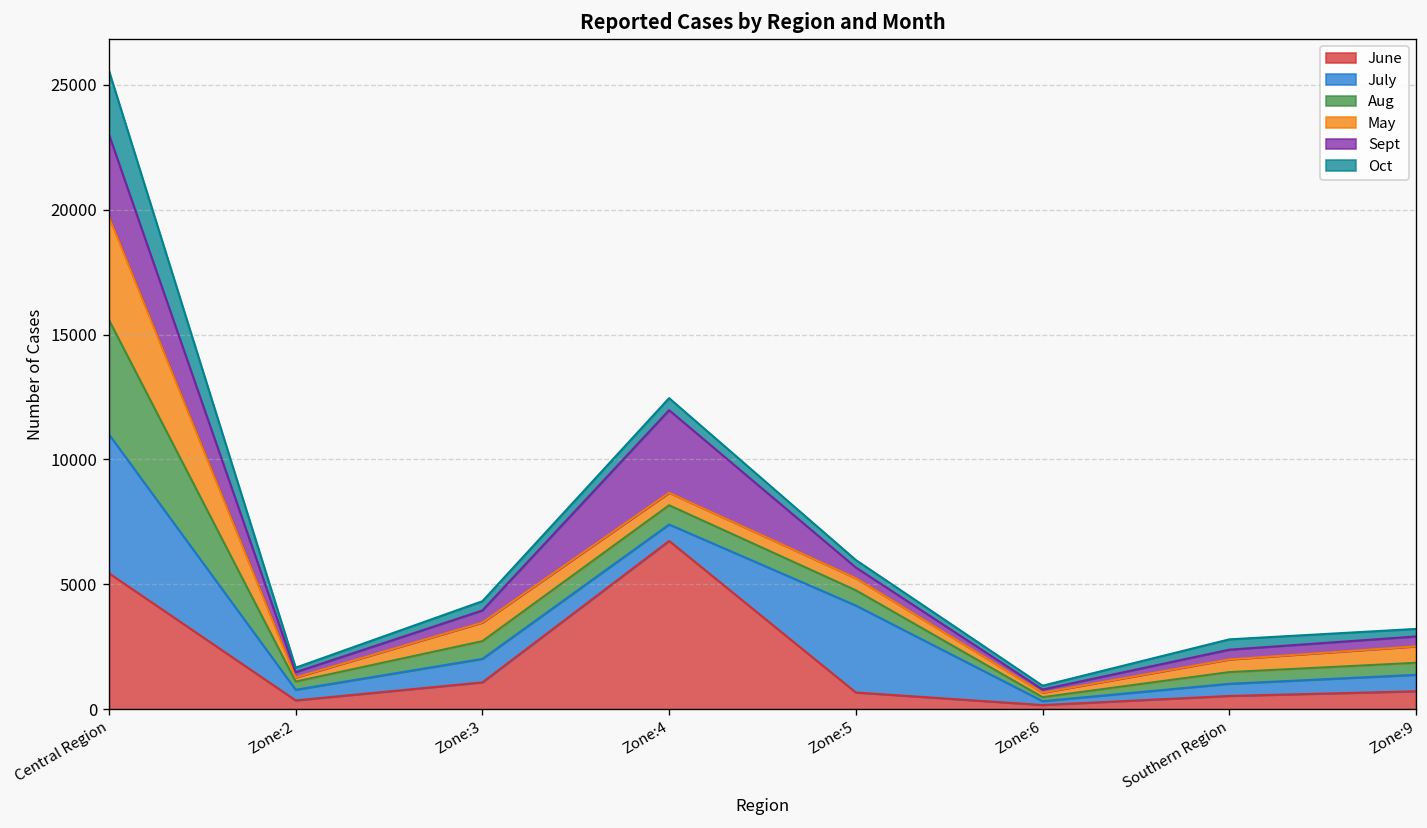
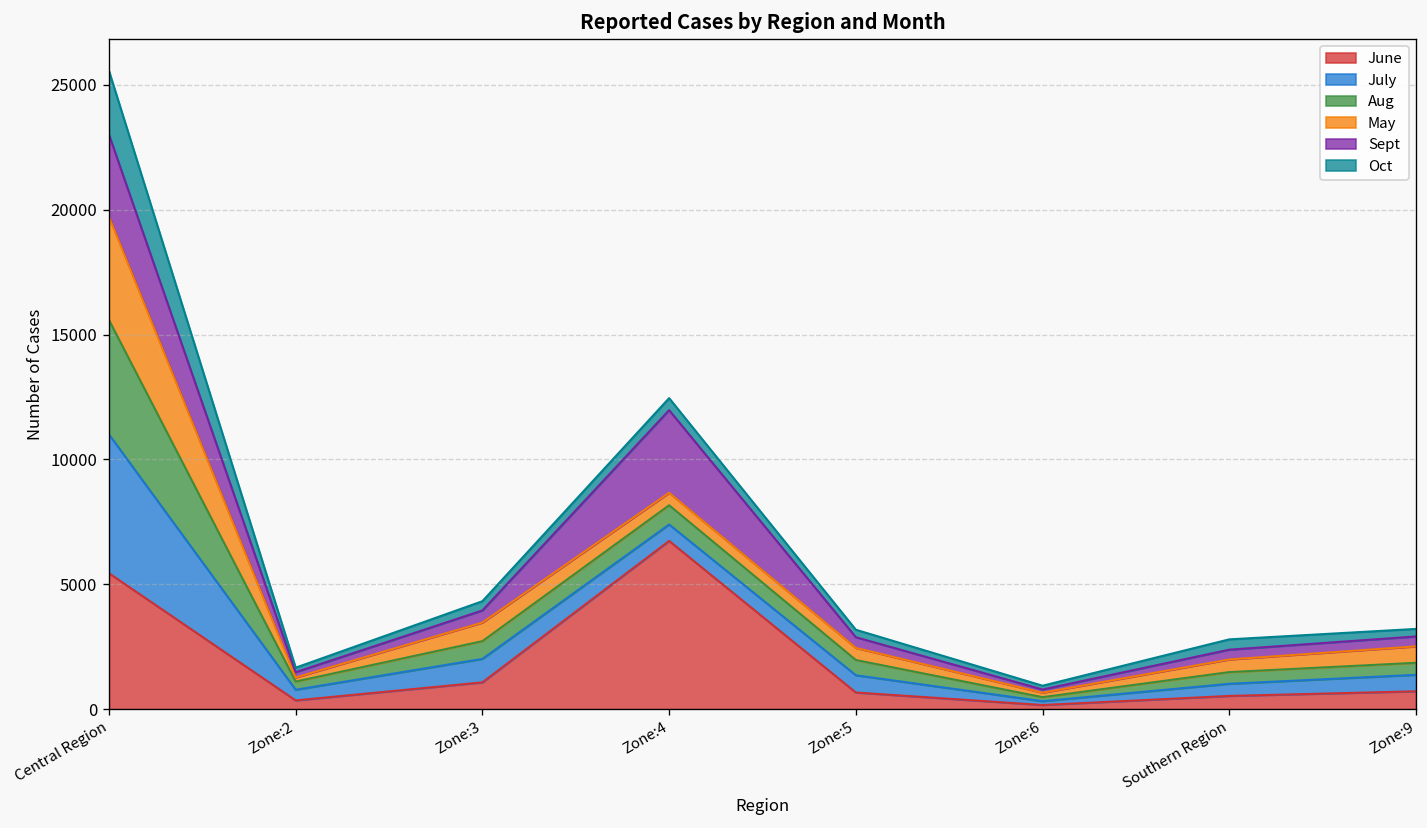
July, Zone:5: 3500 -> 700
